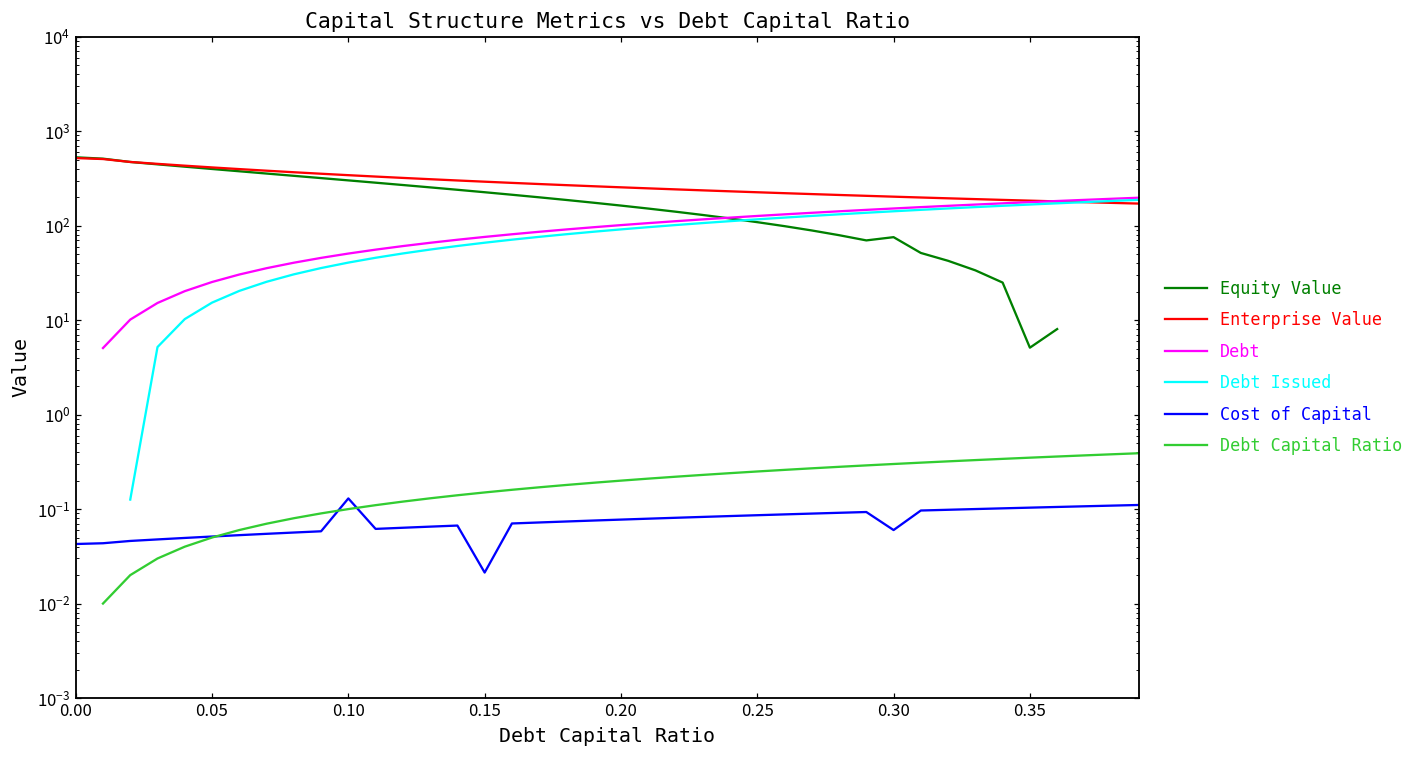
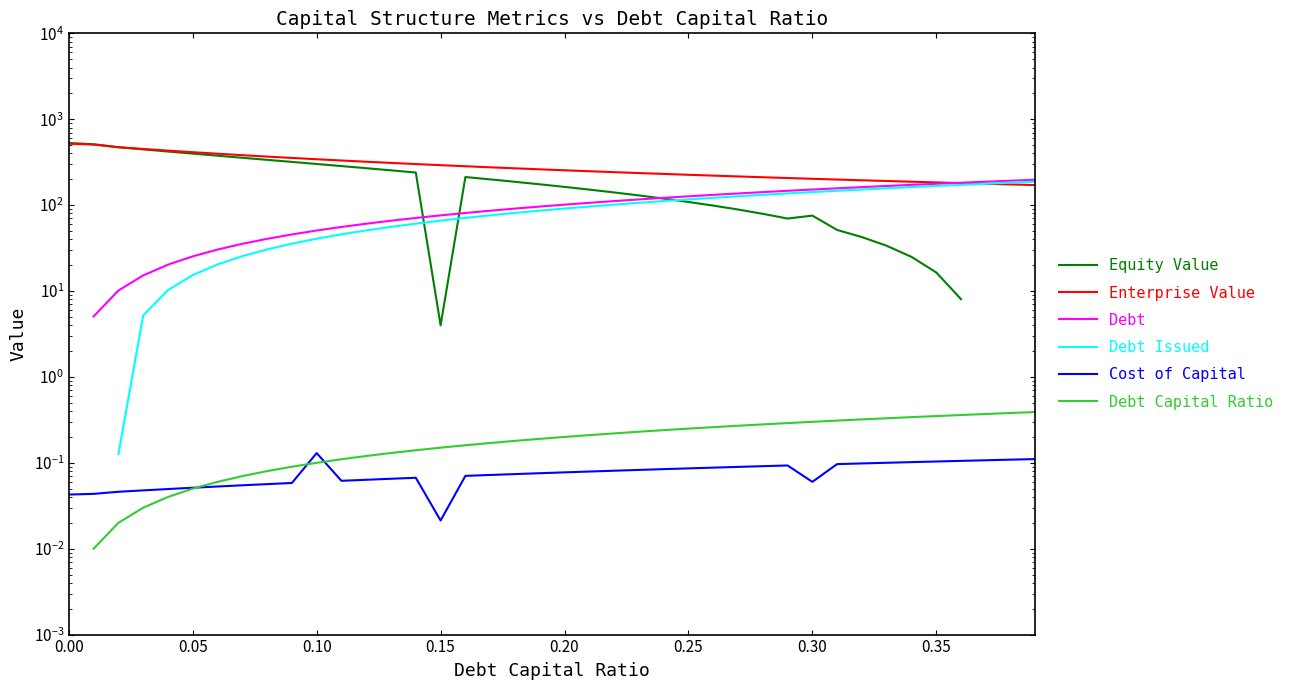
Equity Value, 0.15: 230 -> 4
Equity Value, 0.35: 5 -> 16
